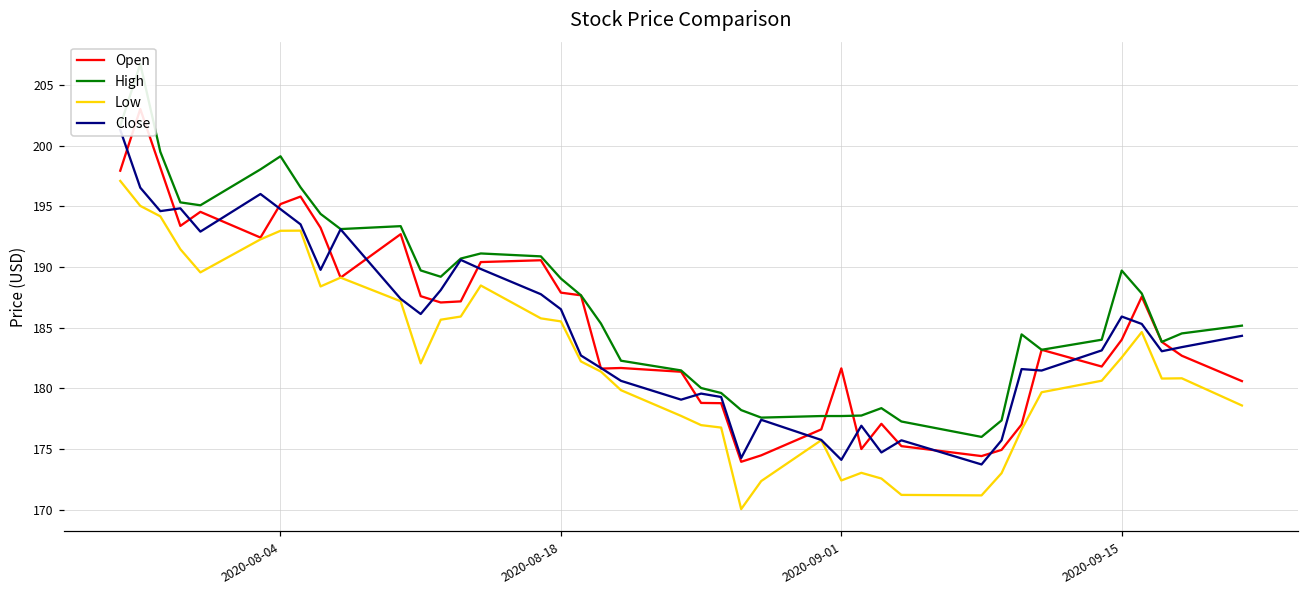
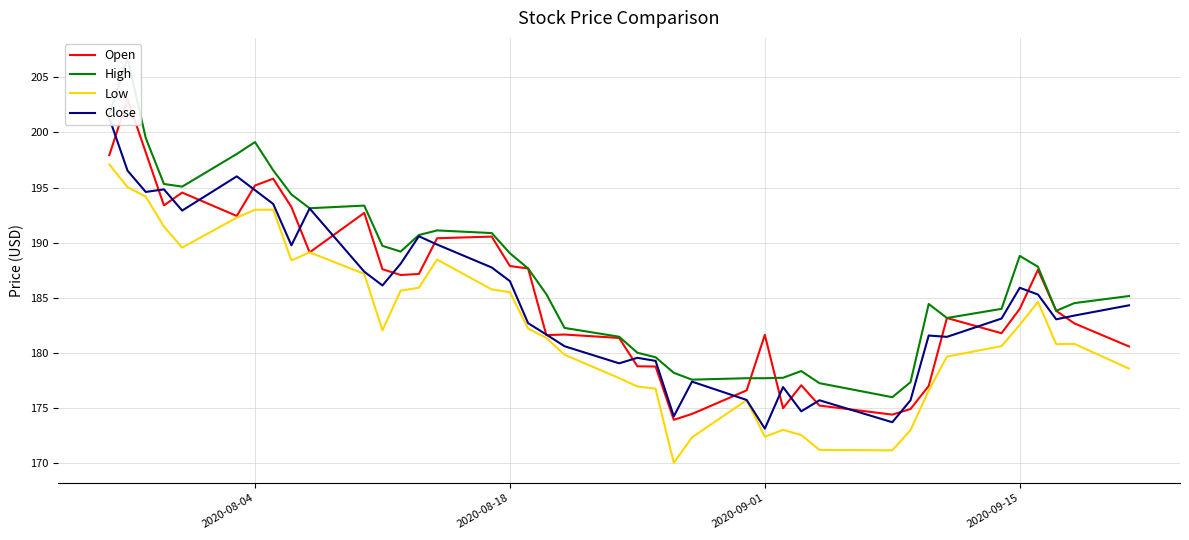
Close, 2020-09-01: 174.1 -> 173.2
High, 2020-09-15: 189.7 -> 188.8
